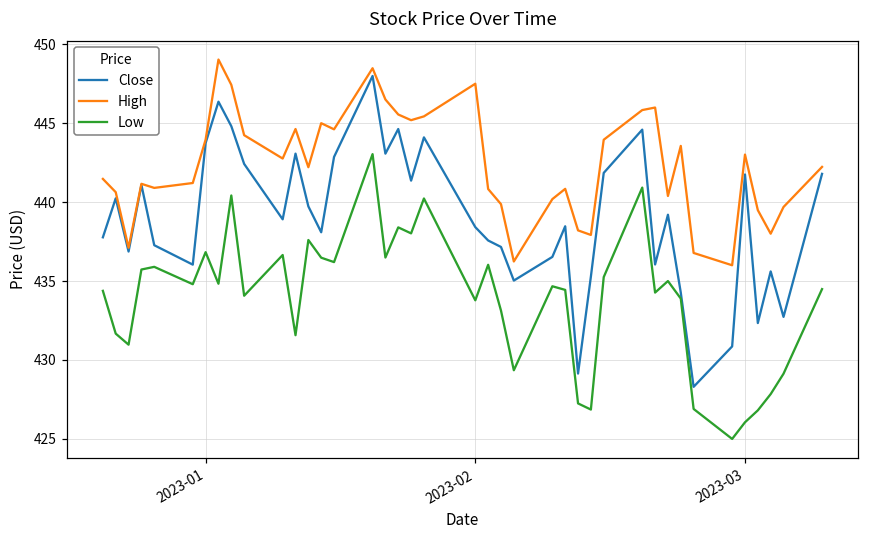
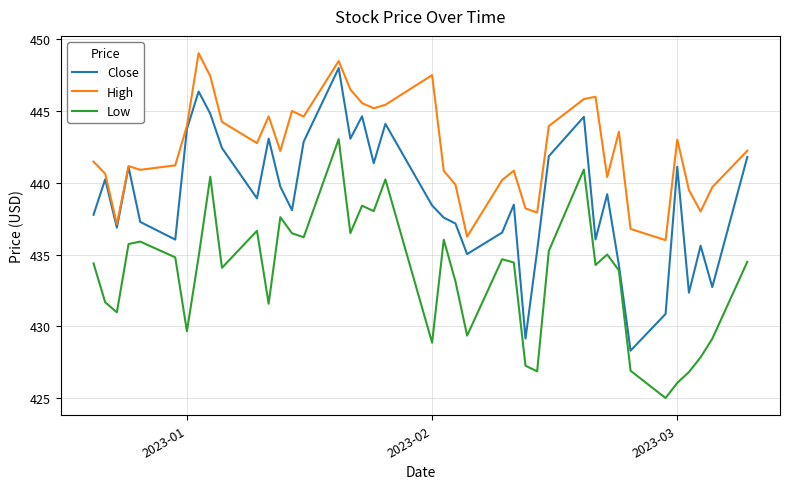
Low, 2023-01: 436.8 -> 429.7
Low, 2023-02: 433.8 -> 428.9
Close, 2023-03: 441.8 -> 441.1
